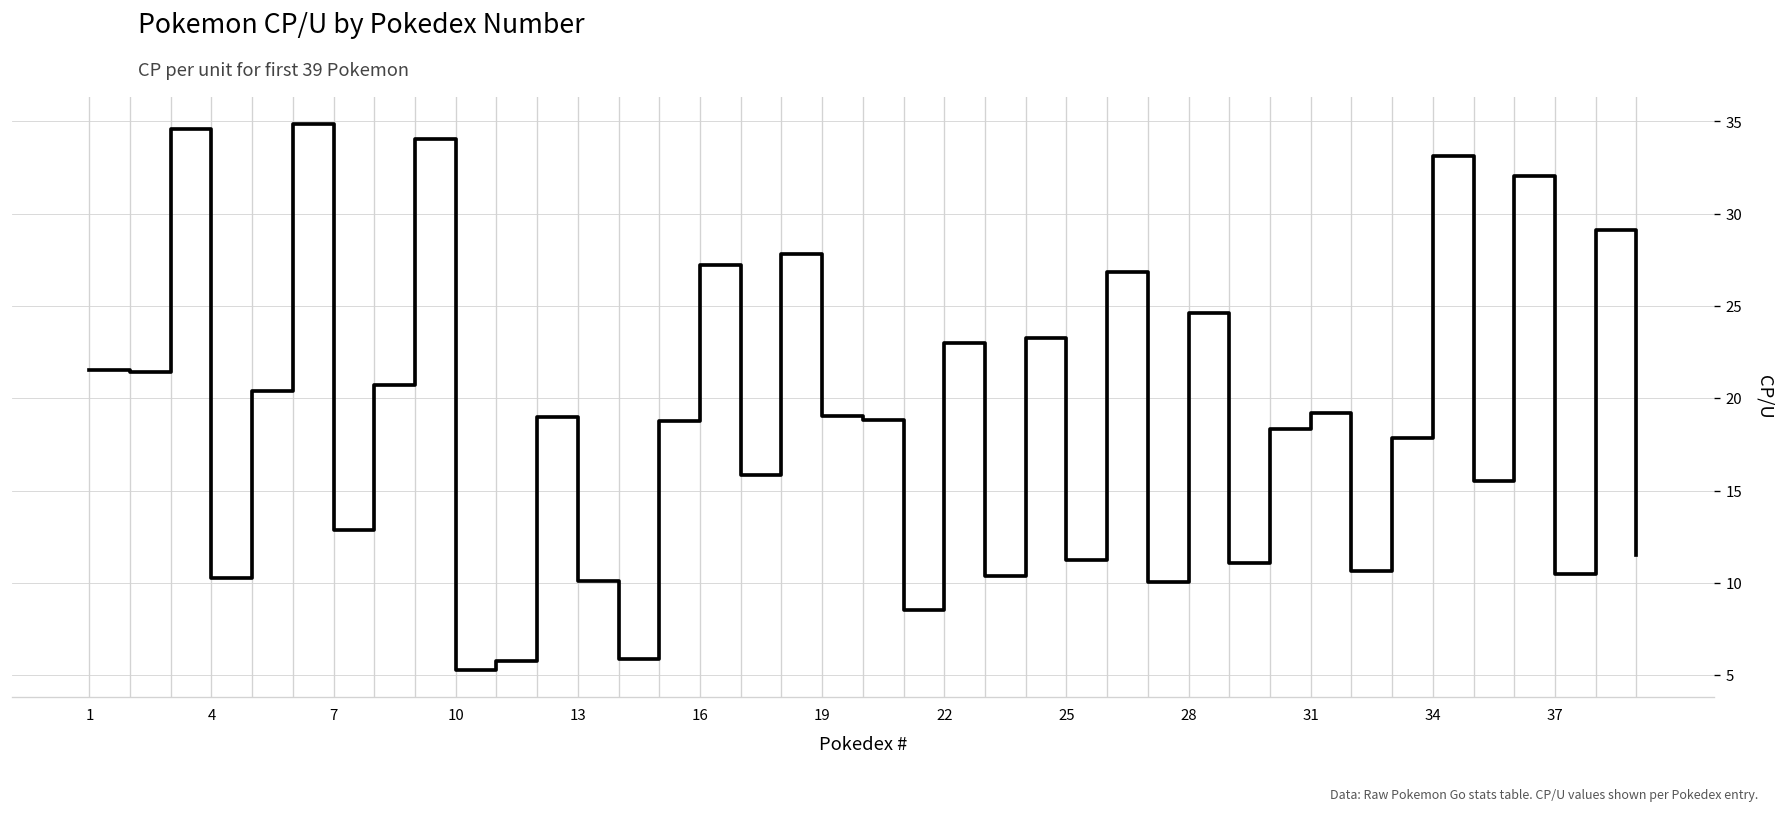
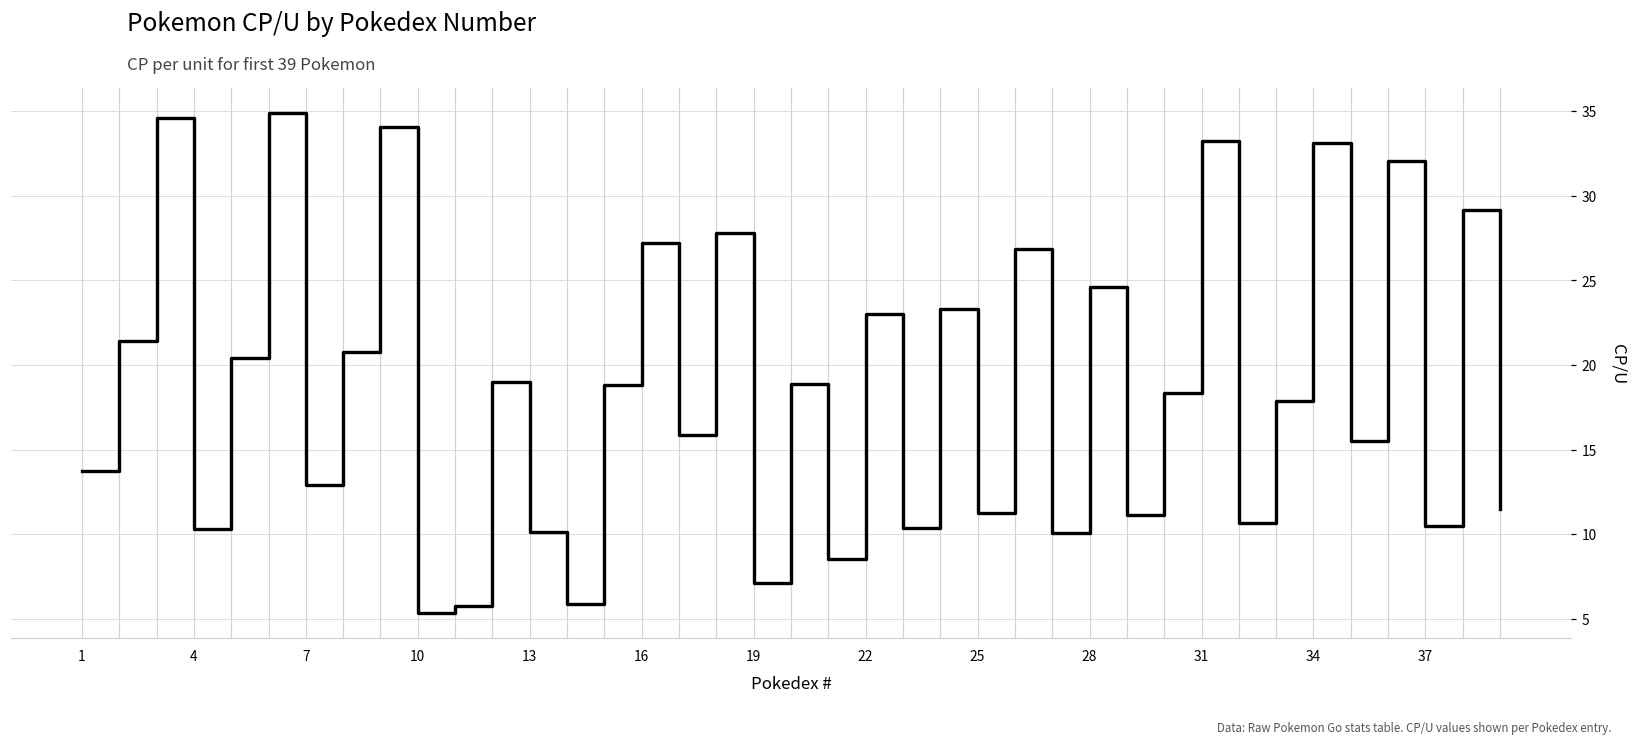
1: 21.5 -> 13.7
19: 19.1 -> 7.1
31: 19.2 -> 33.3
